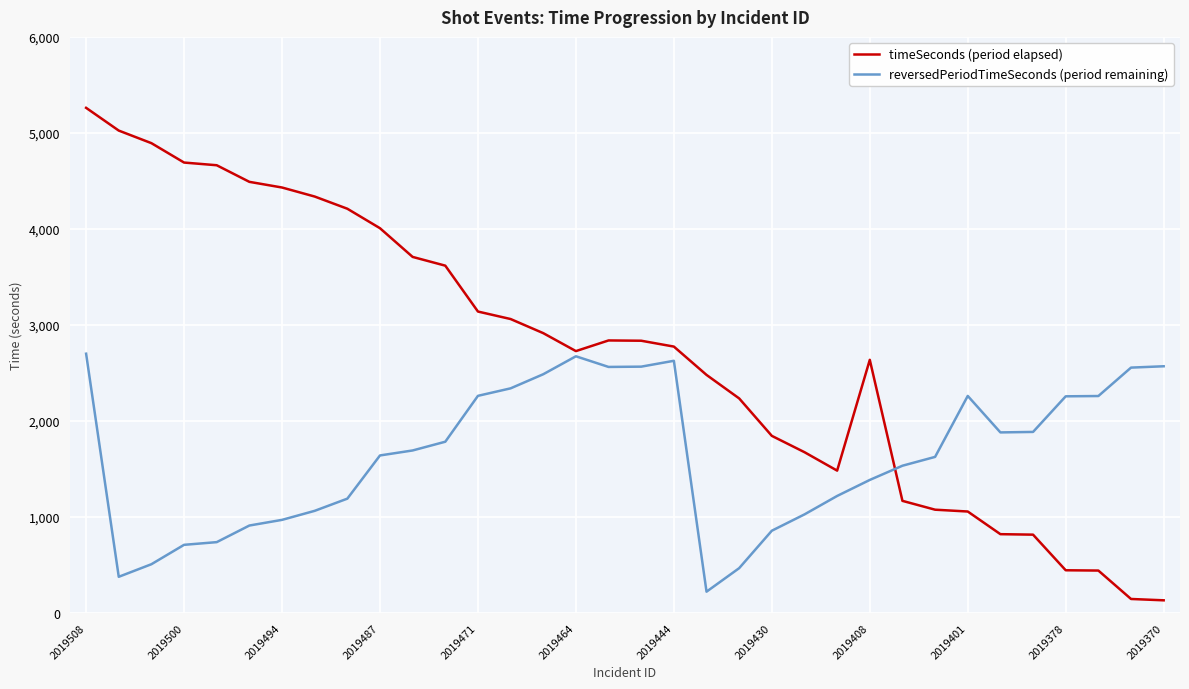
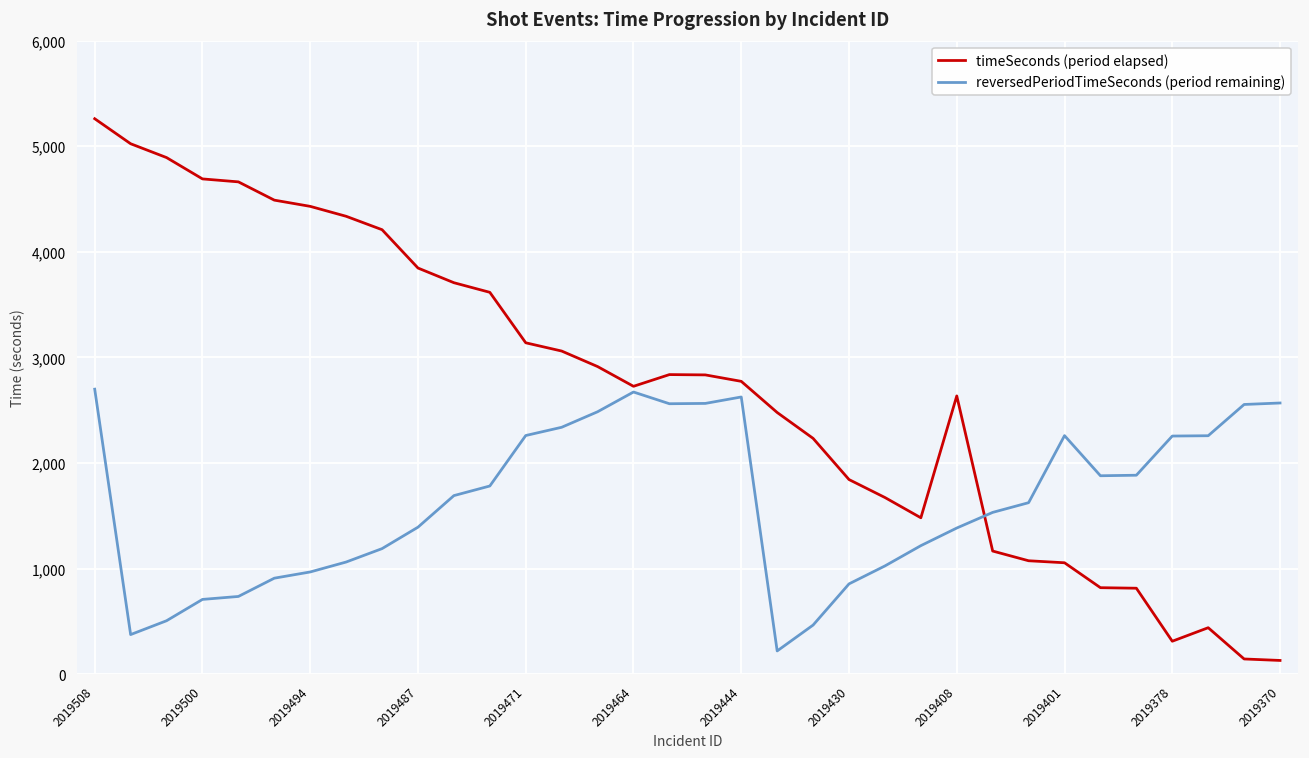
timeSeconds (period elapsed), 2019487: 4,000 -> 3,800
reversedPeriodTimeSeconds (period remaining), 2019487: 1,600 -> 1,400
timeSeconds (period elapsed), 2019378: 400 -> 300
